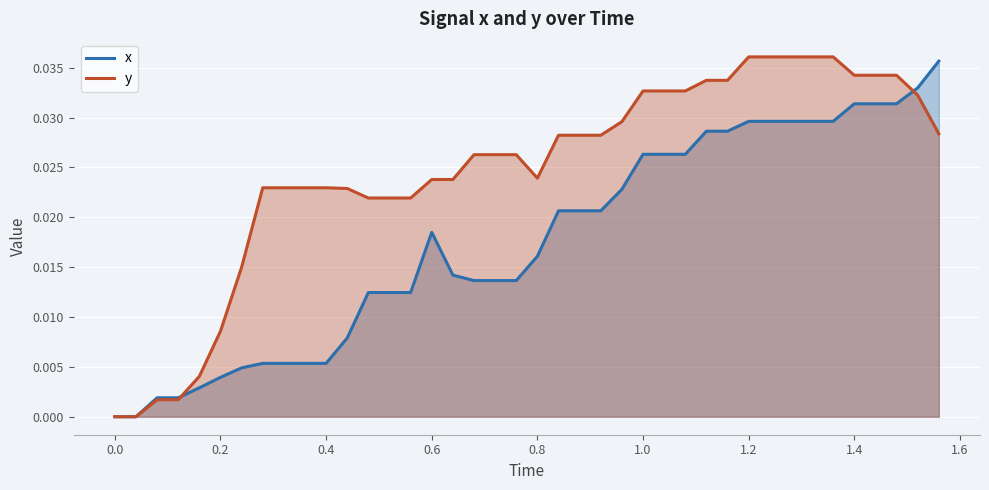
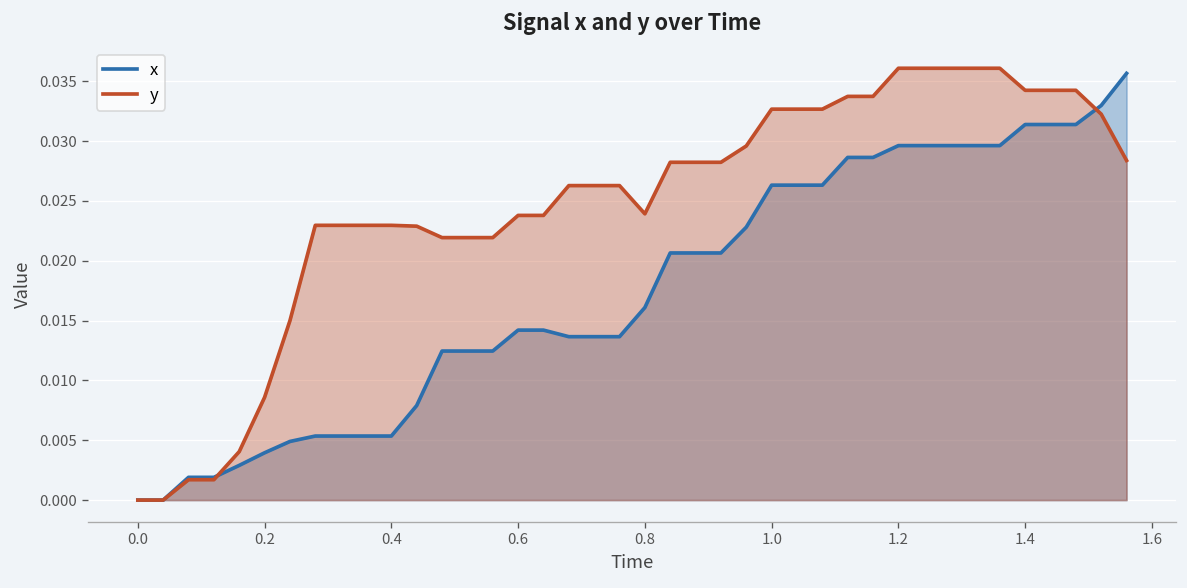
x, 0.6: 0.018 -> 0.014
